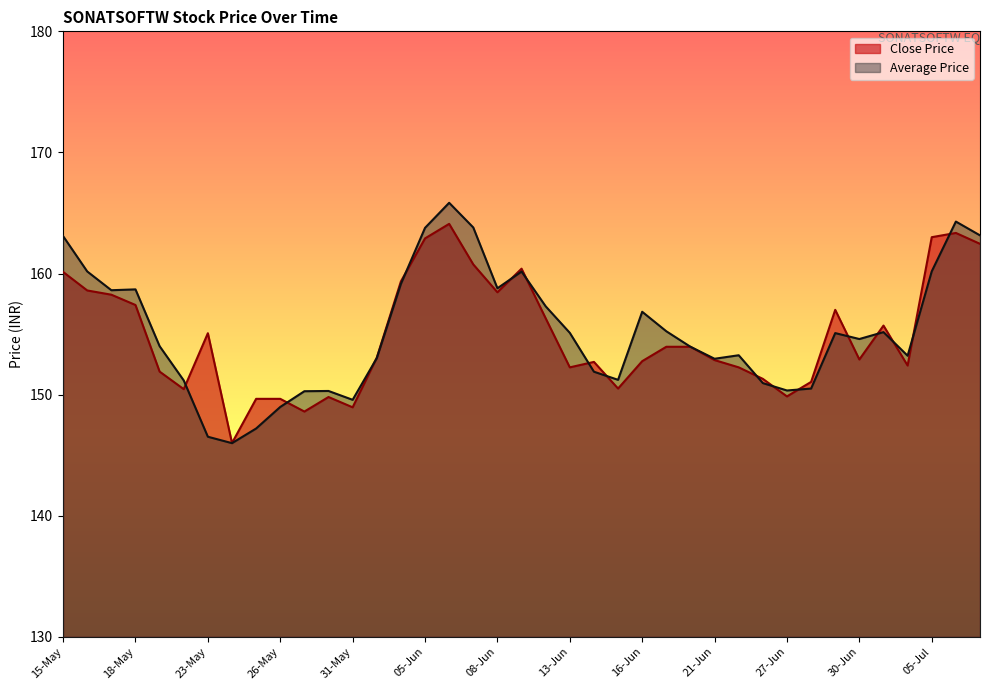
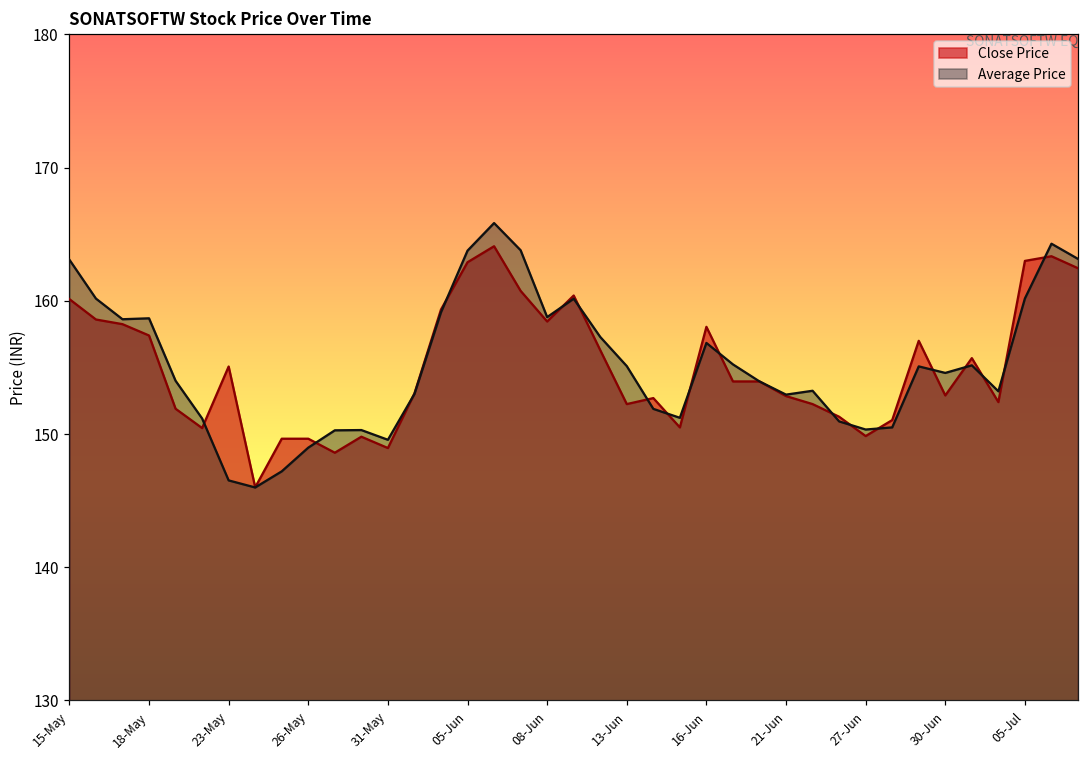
Close Price, 16-Jun: 152.8 -> 158.1
